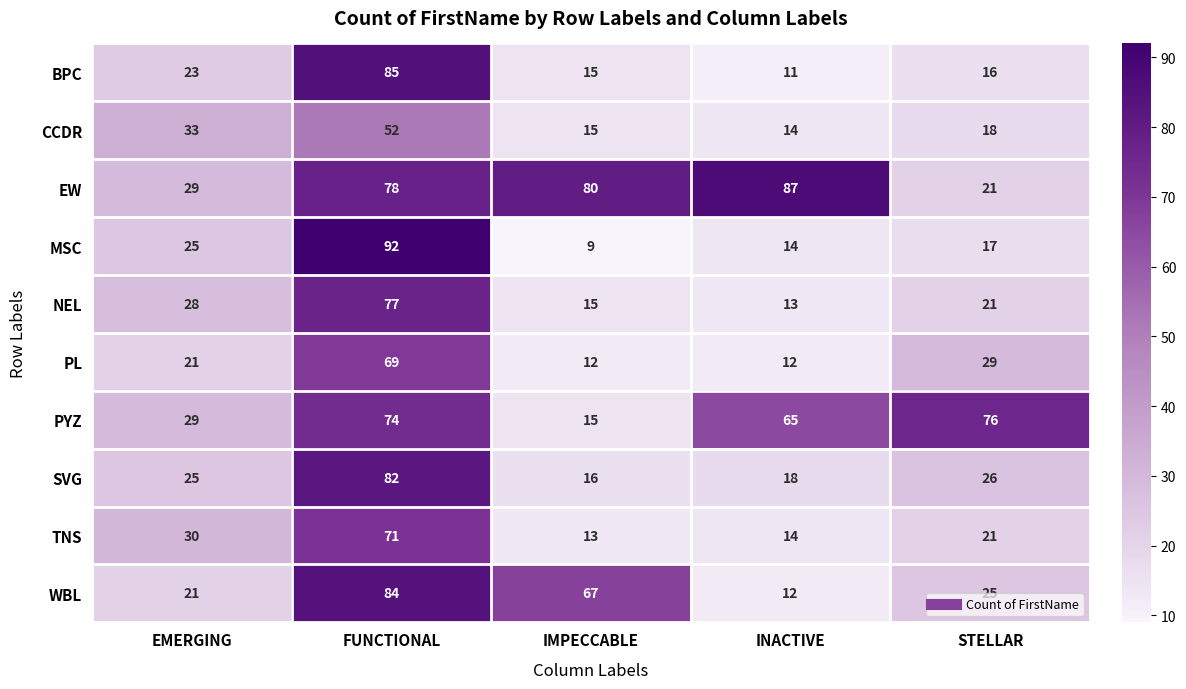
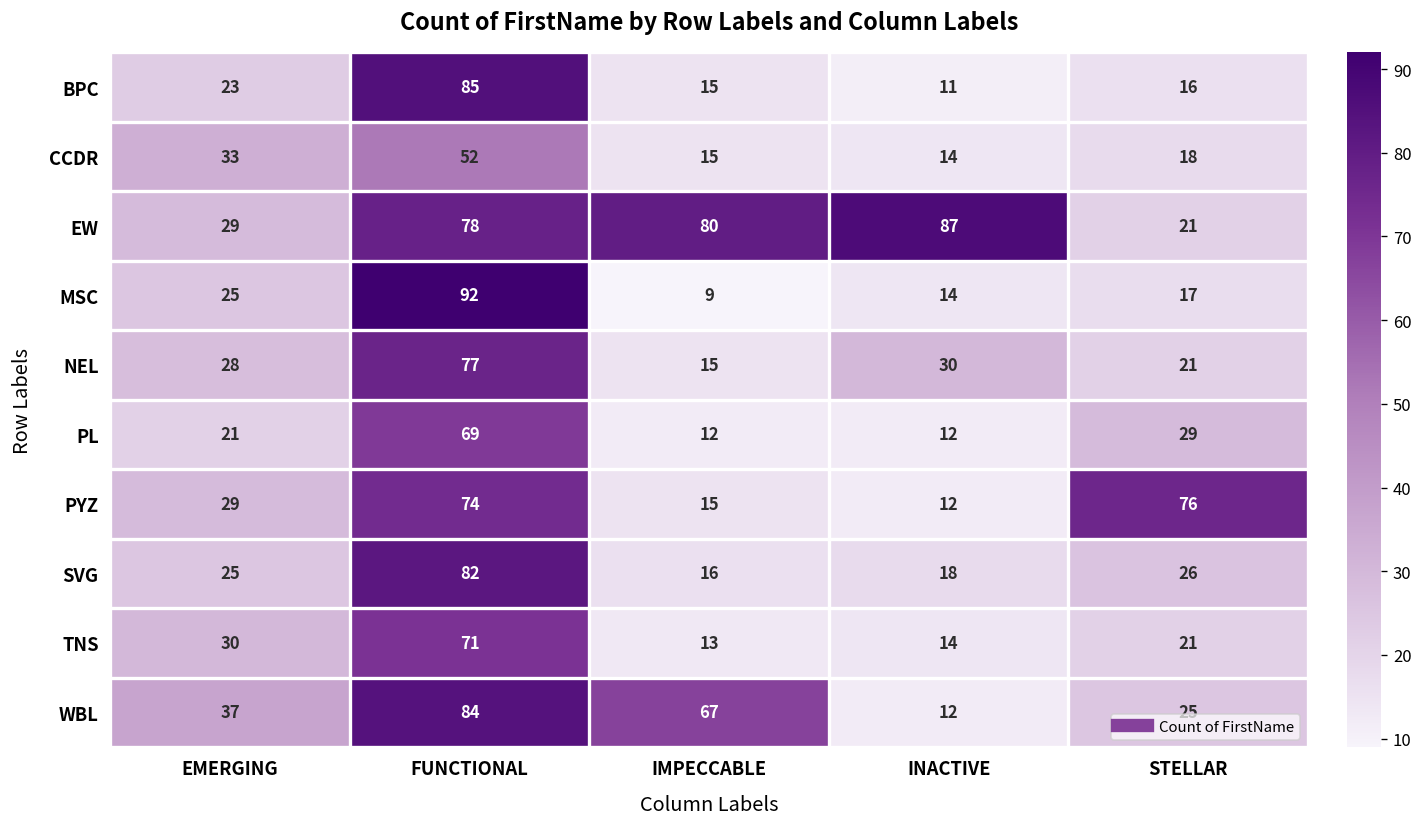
NEL, INACTIVE: 13 -> 30
PYZ, INACTIVE: 65 -> 12
WBL, EMERGING: 21 -> 37
